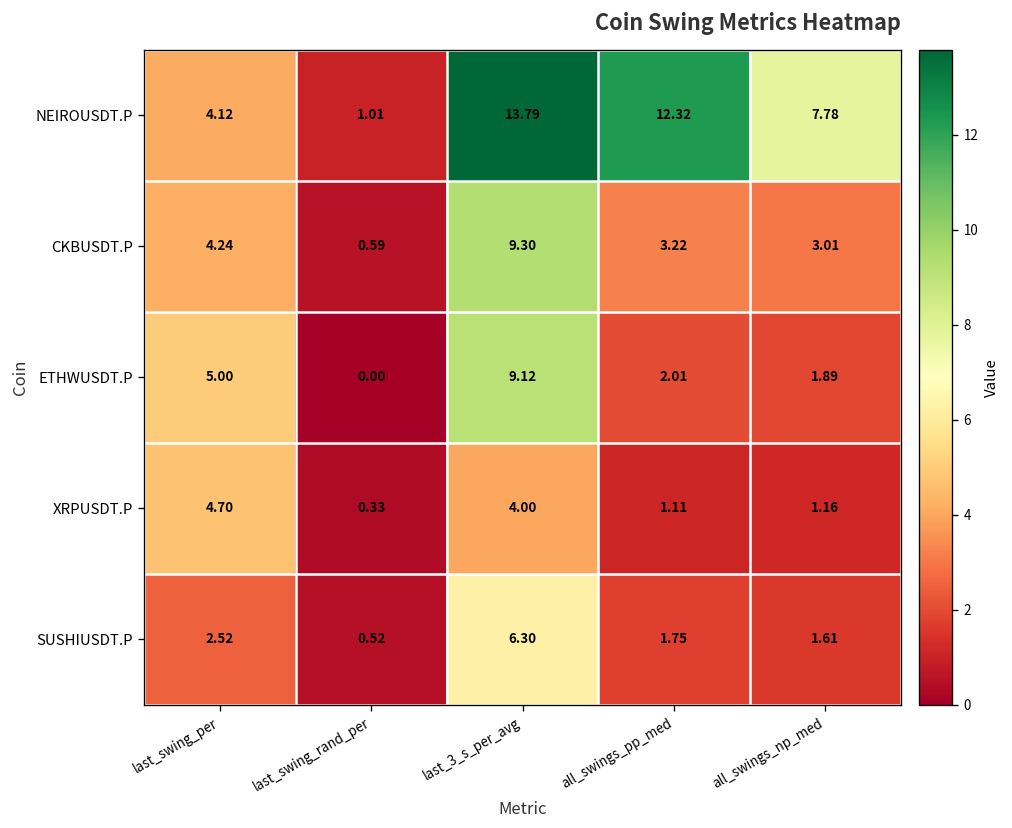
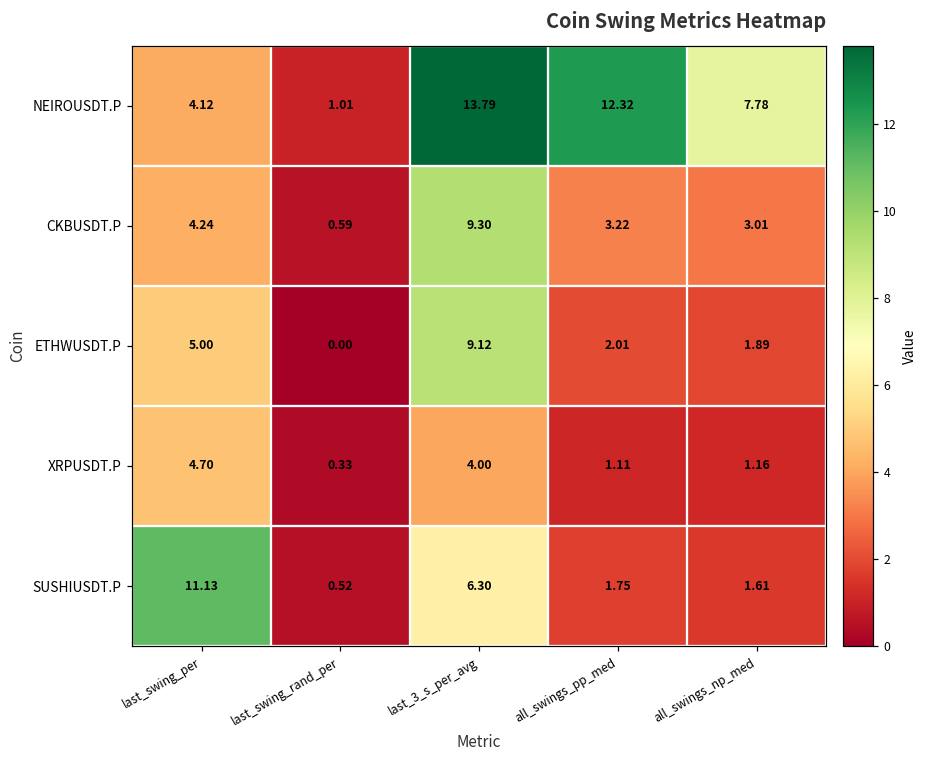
SUSHIUSDT.P, last_swing_per: 2.52 -> 11.13
